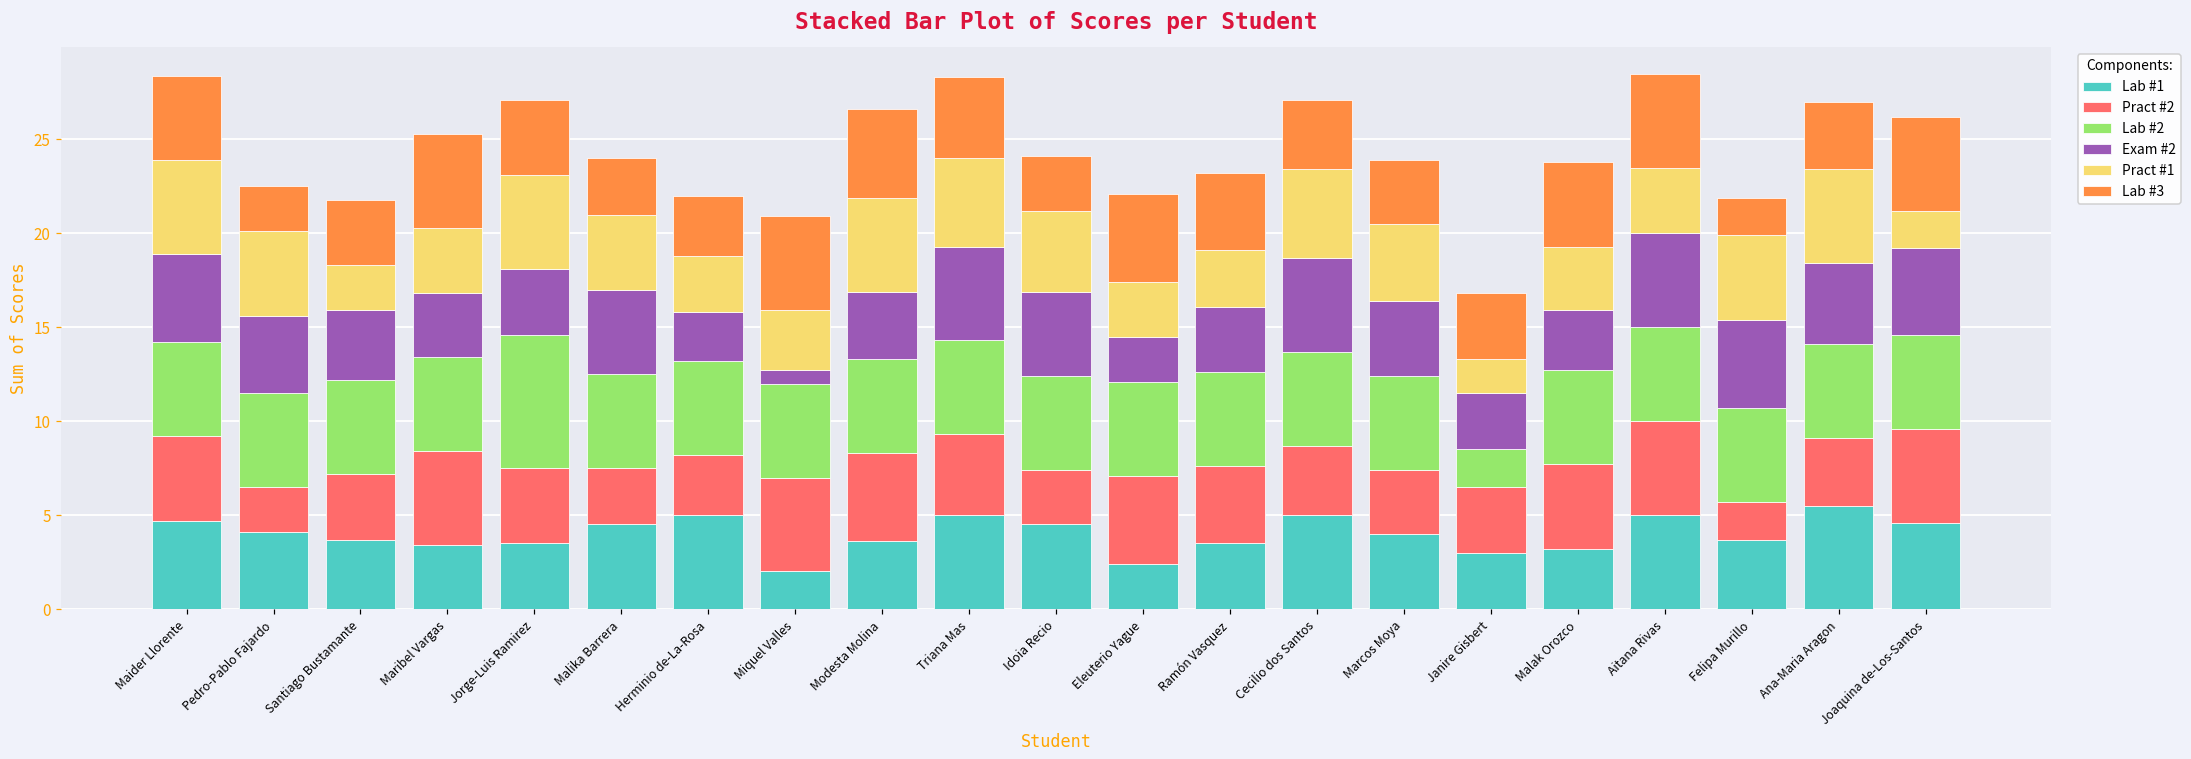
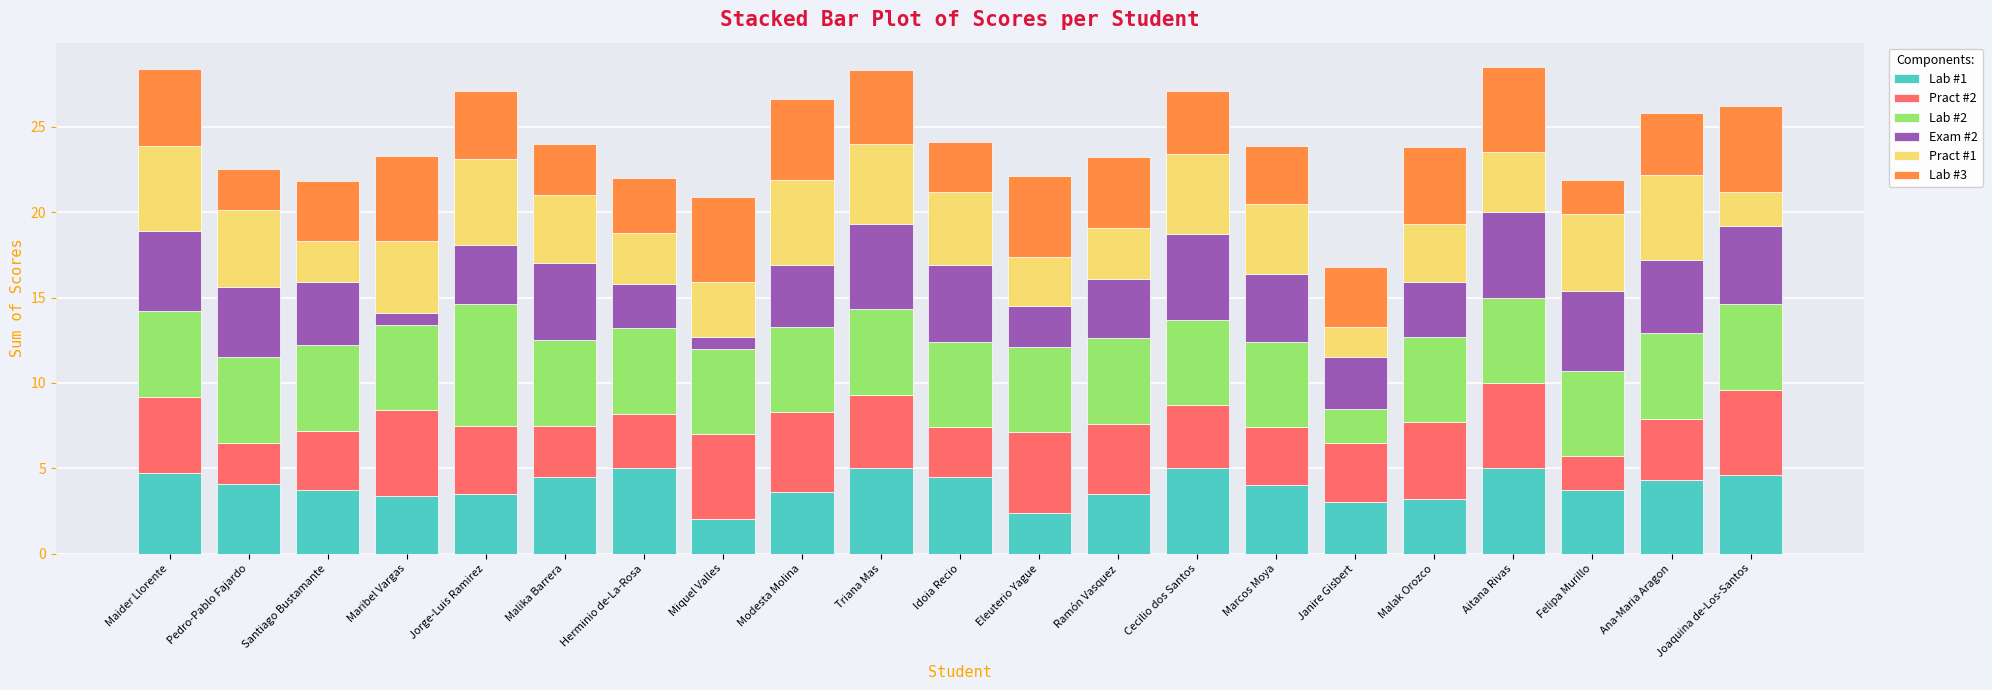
Exam #2, Maribel Vargas: 3.4 -> 0.7
Pract #1, Maribel Vargas: 3.5 -> 4.2
Lab #1, Ana-Maria Aragon: 5.5 -> 4.3
